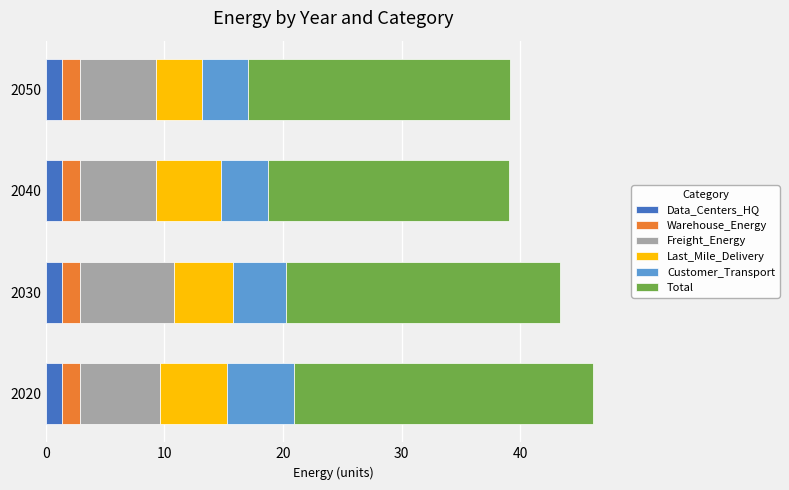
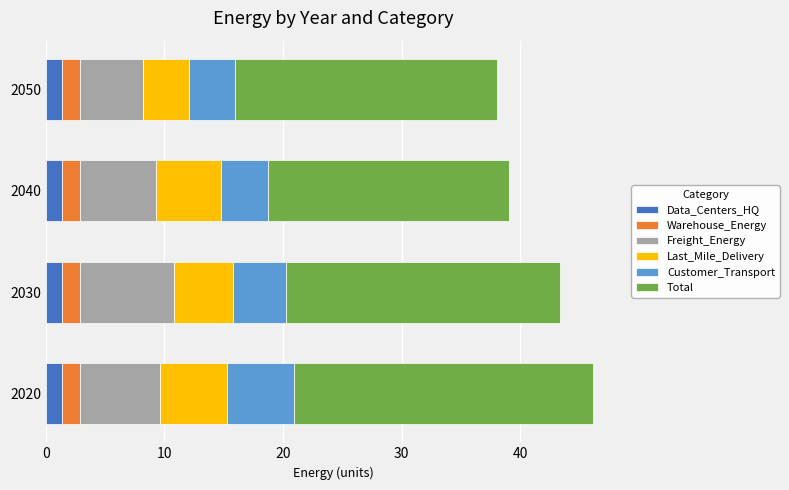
Freight_Energy, 2050: 6.4 -> 5.3
